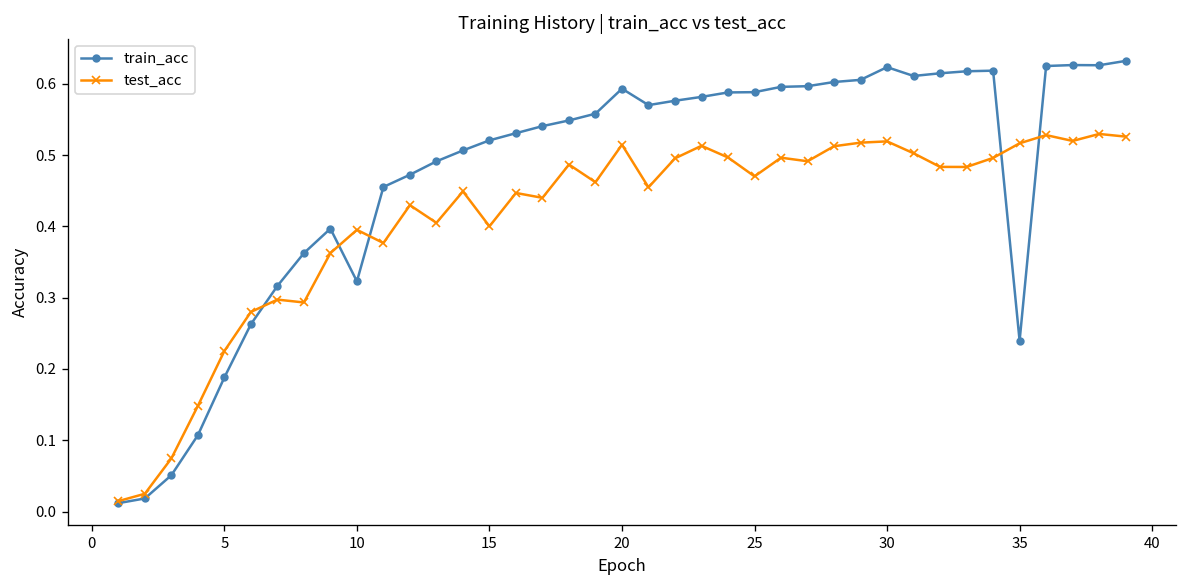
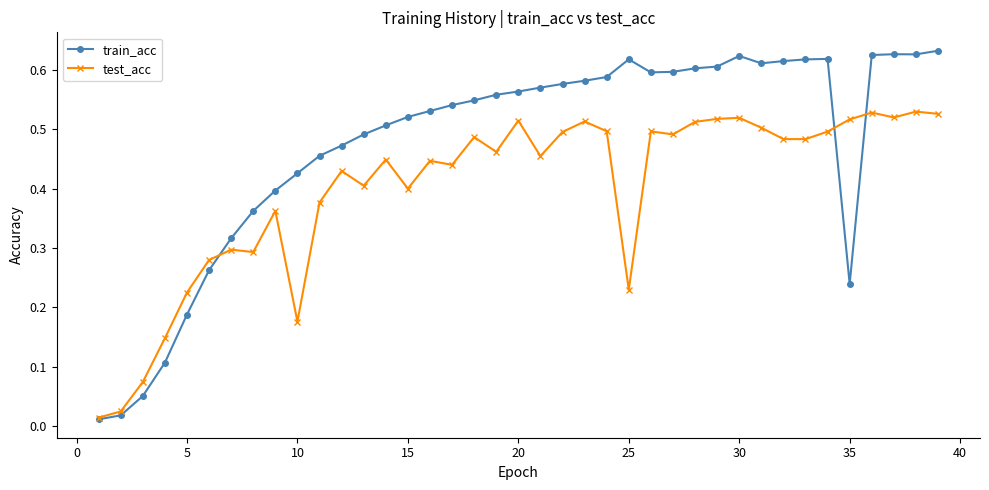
train_acc, 10: 0.32 -> 0.43
test_acc, 10: 0.40 -> 0.18
train_acc, 20: 0.59 -> 0.56
train_acc, 25: 0.59 -> 0.62
test_acc, 25: 0.47 -> 0.23
